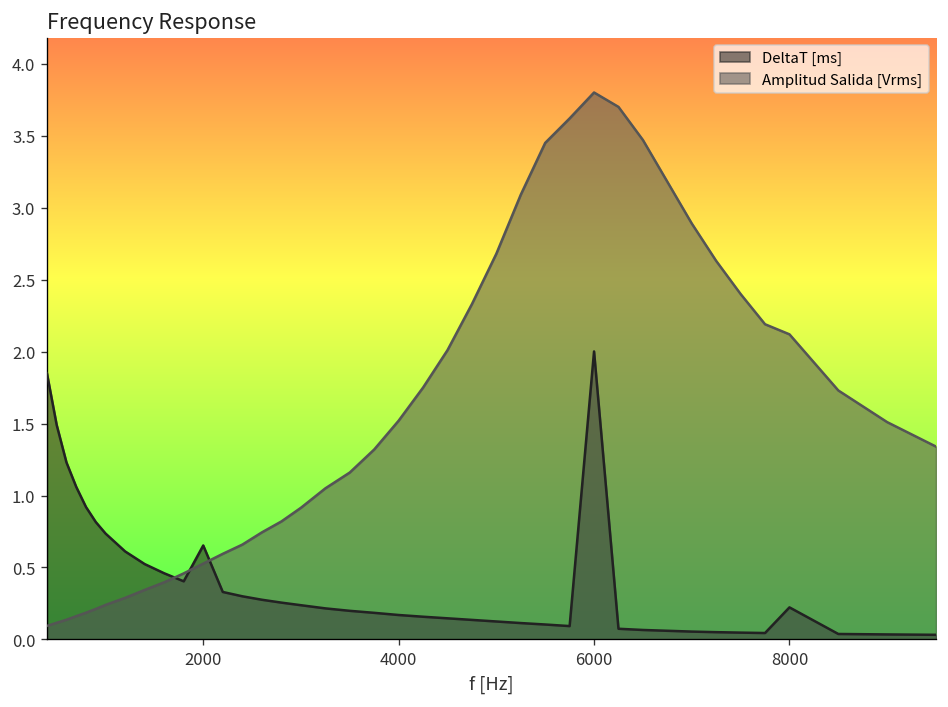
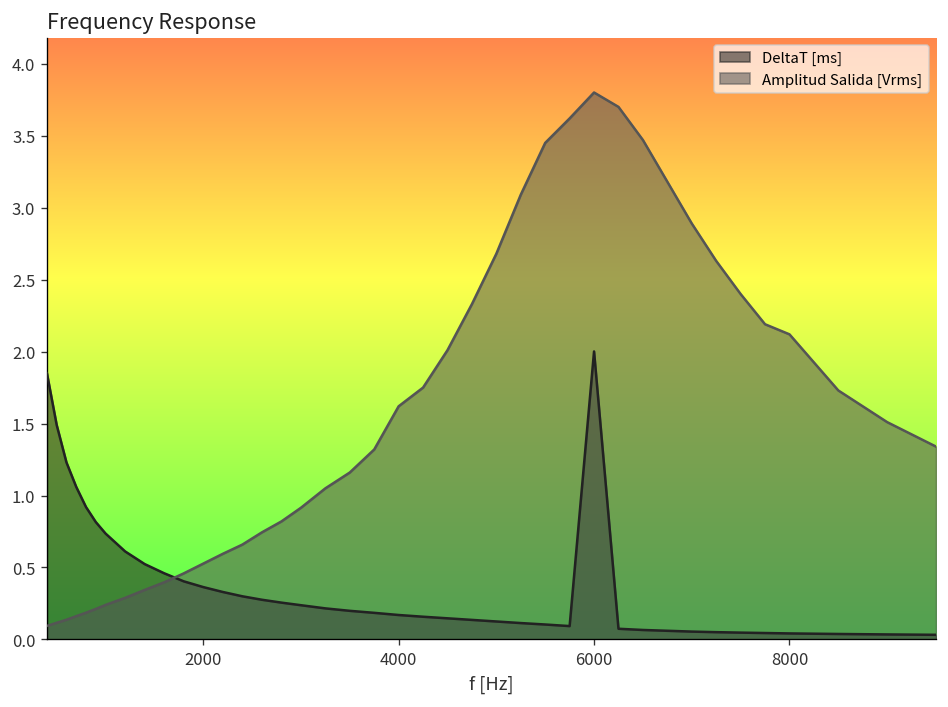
DeltaT [ms], 2000: 0.65 -> 0.36
Amplitud Salida [Vrms], 4000: 1.52 -> 1.62
DeltaT [ms], 8000: 0.22 -> 0.04
